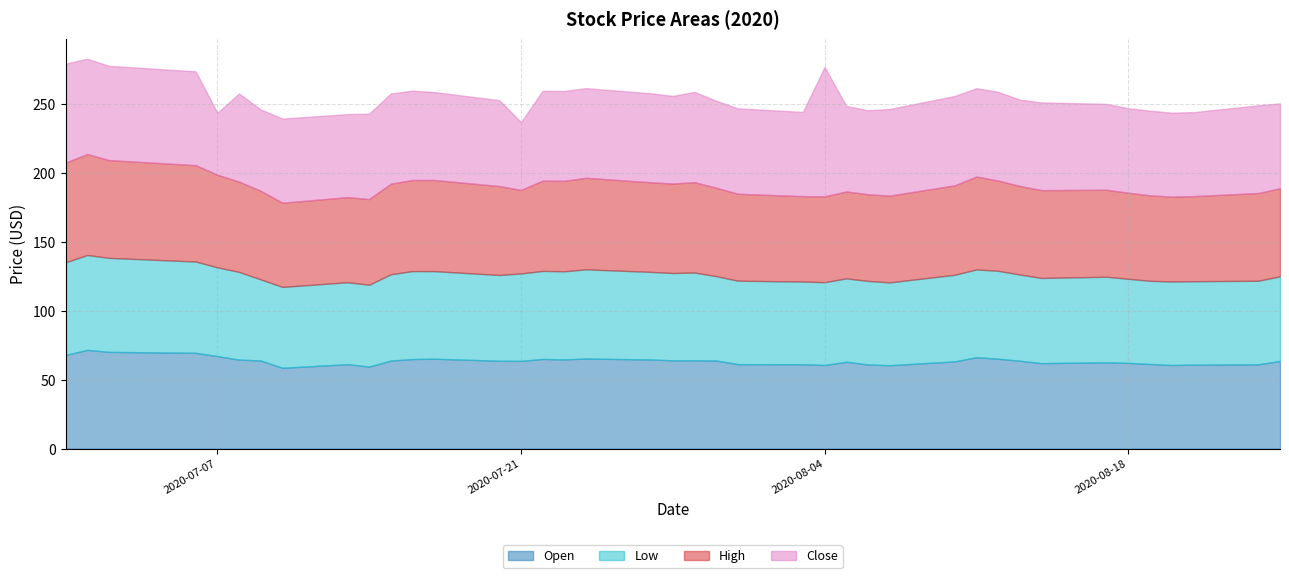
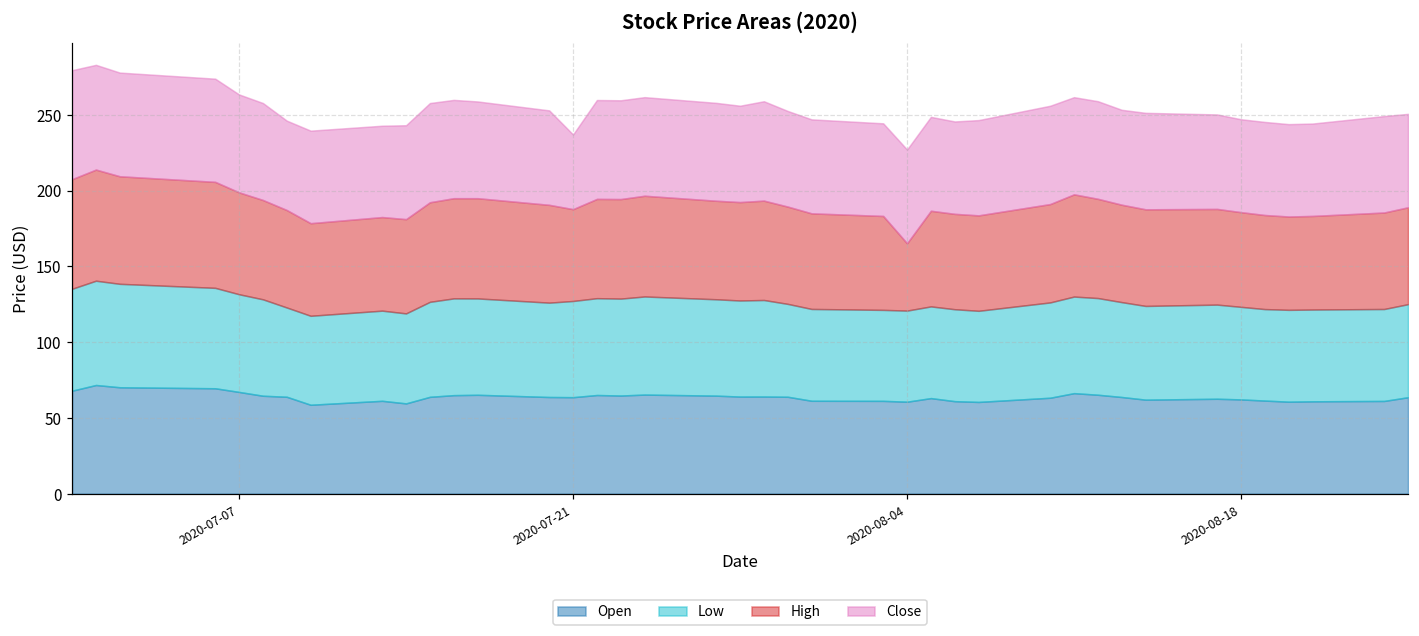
Close, 2020-07-07: 45 -> 65
High, 2020-08-04: 62 -> 44
Close, 2020-08-04: 94 -> 62
